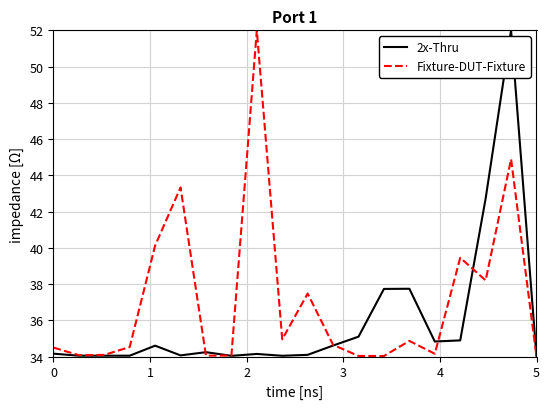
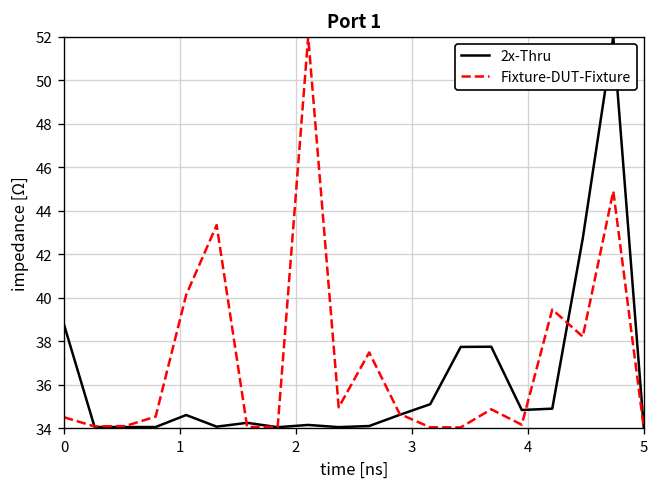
2x-Thru, 0: 34.2 -> 38.7
